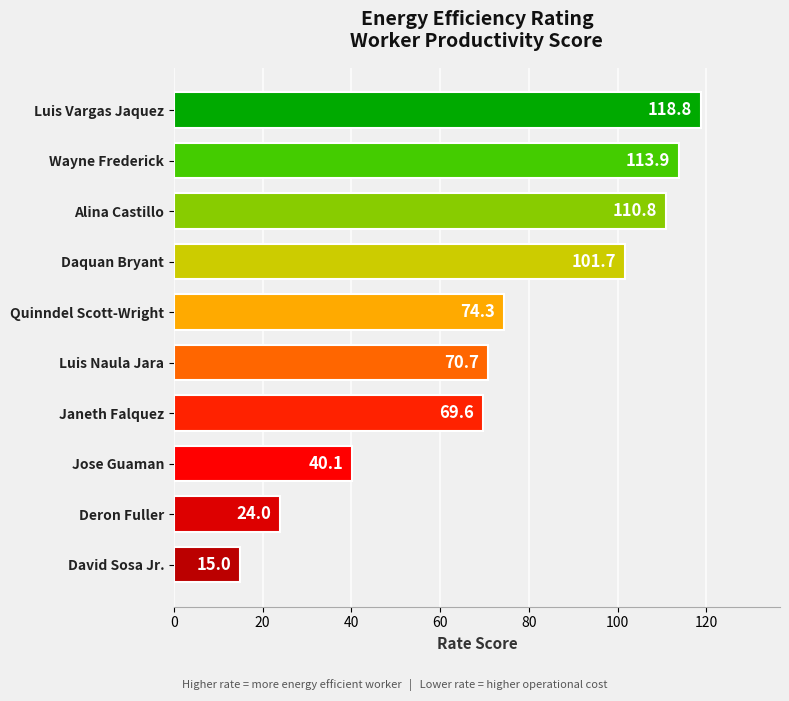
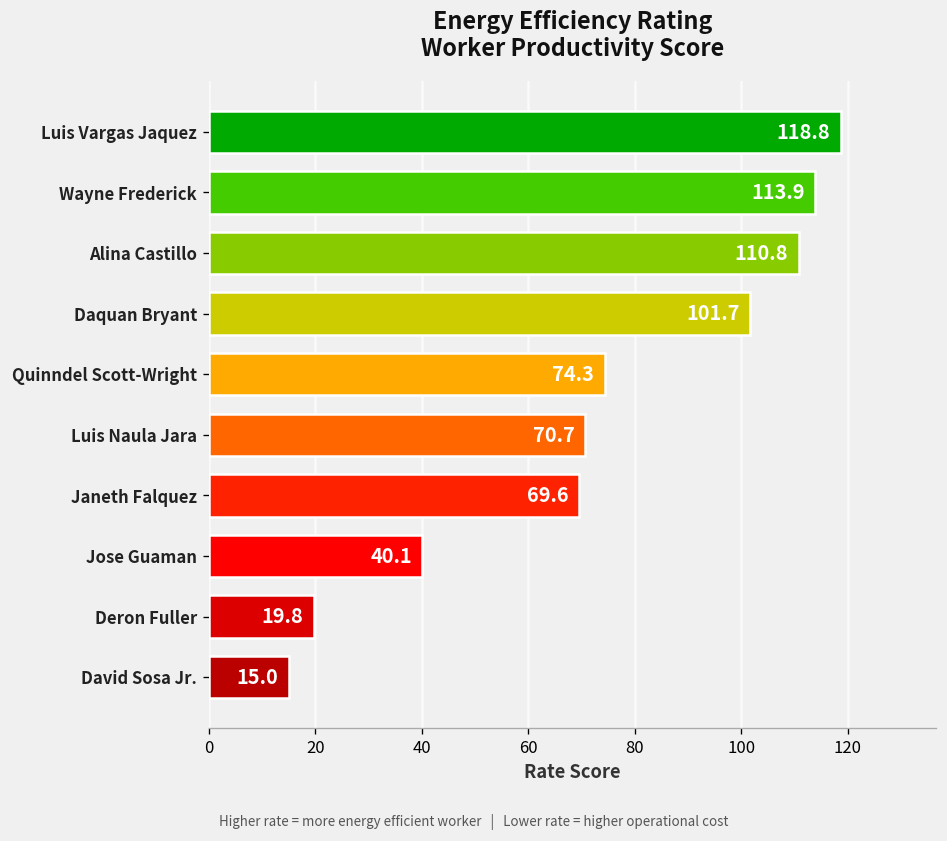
Deron Fuller: 24.0 -> 19.8
